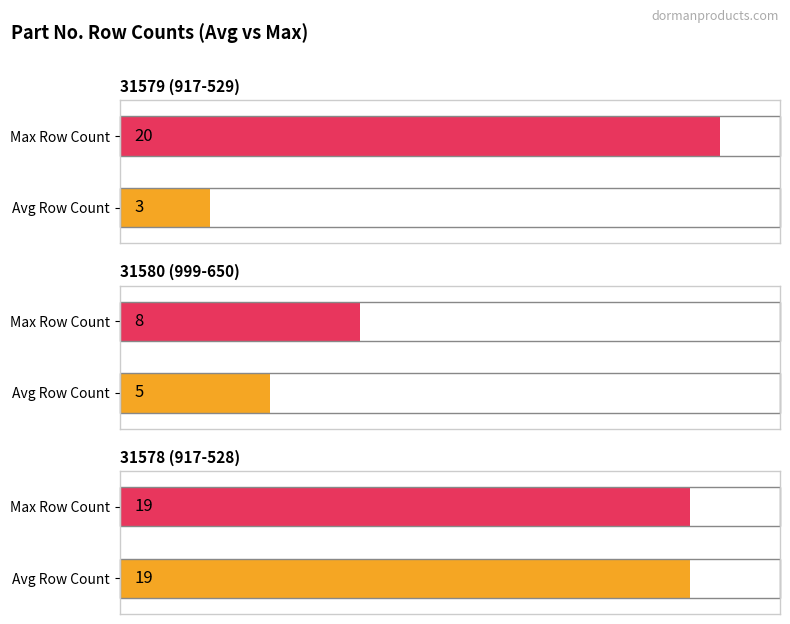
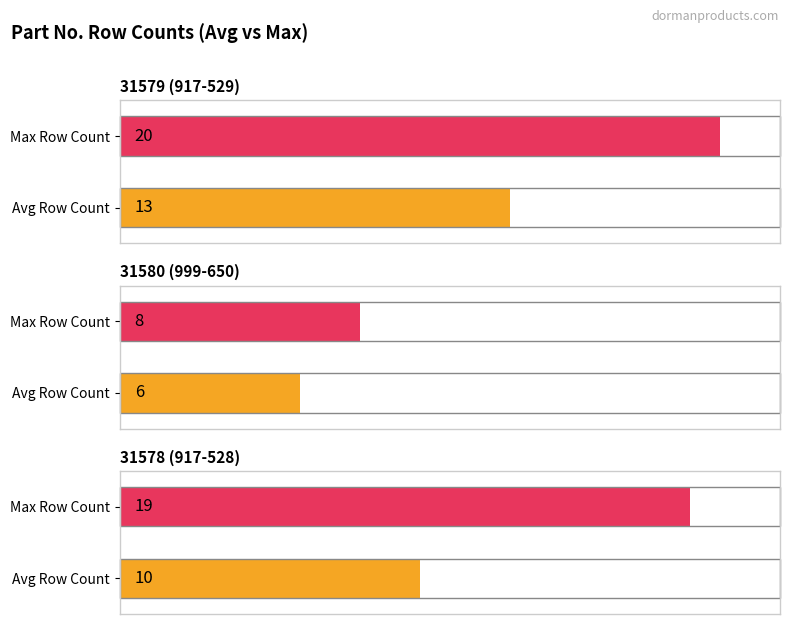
31579 (917-529), Avg Row Count: 3 -> 13
31580 (999-650), Avg Row Count: 5 -> 6
31578 (917-528), Avg Row Count: 19 -> 10
